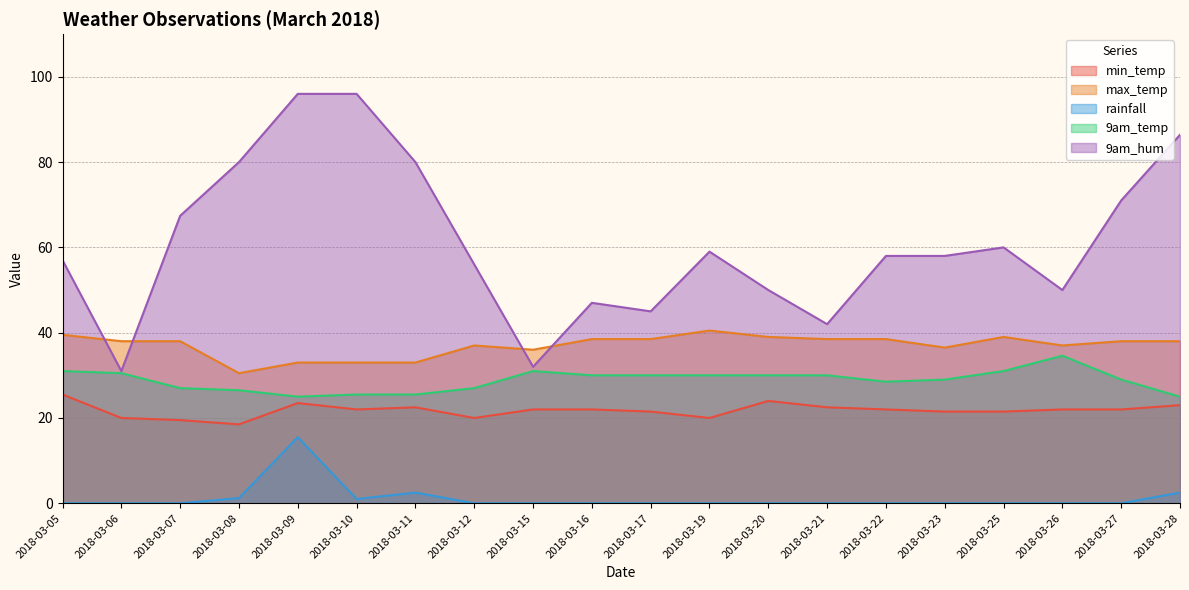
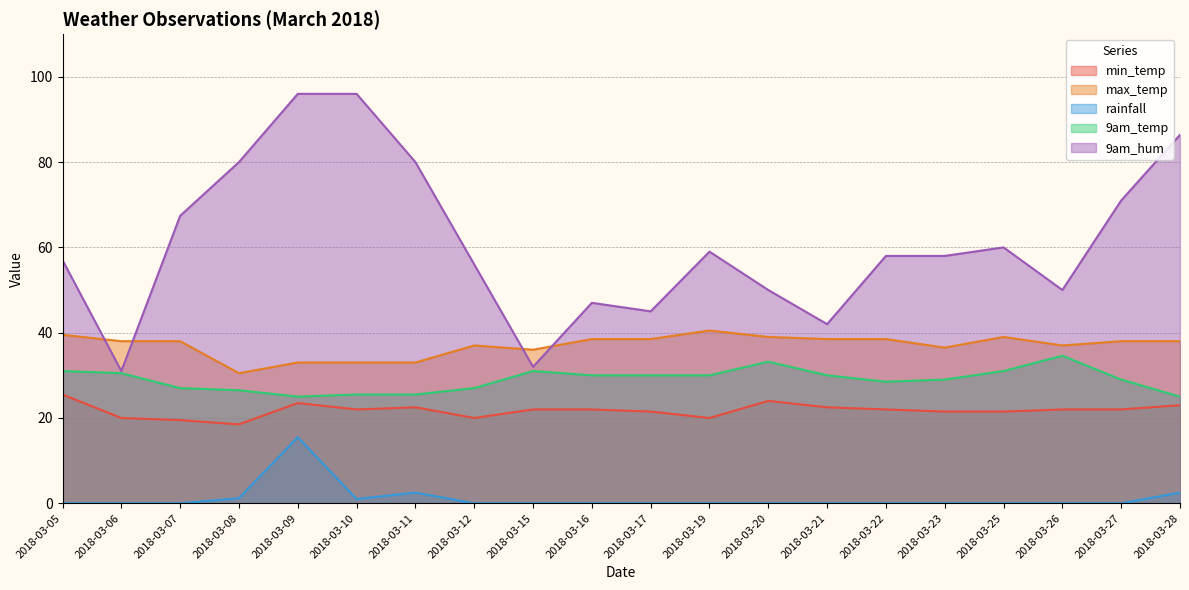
9am_temp, 2018-03-20: 30 -> 33
